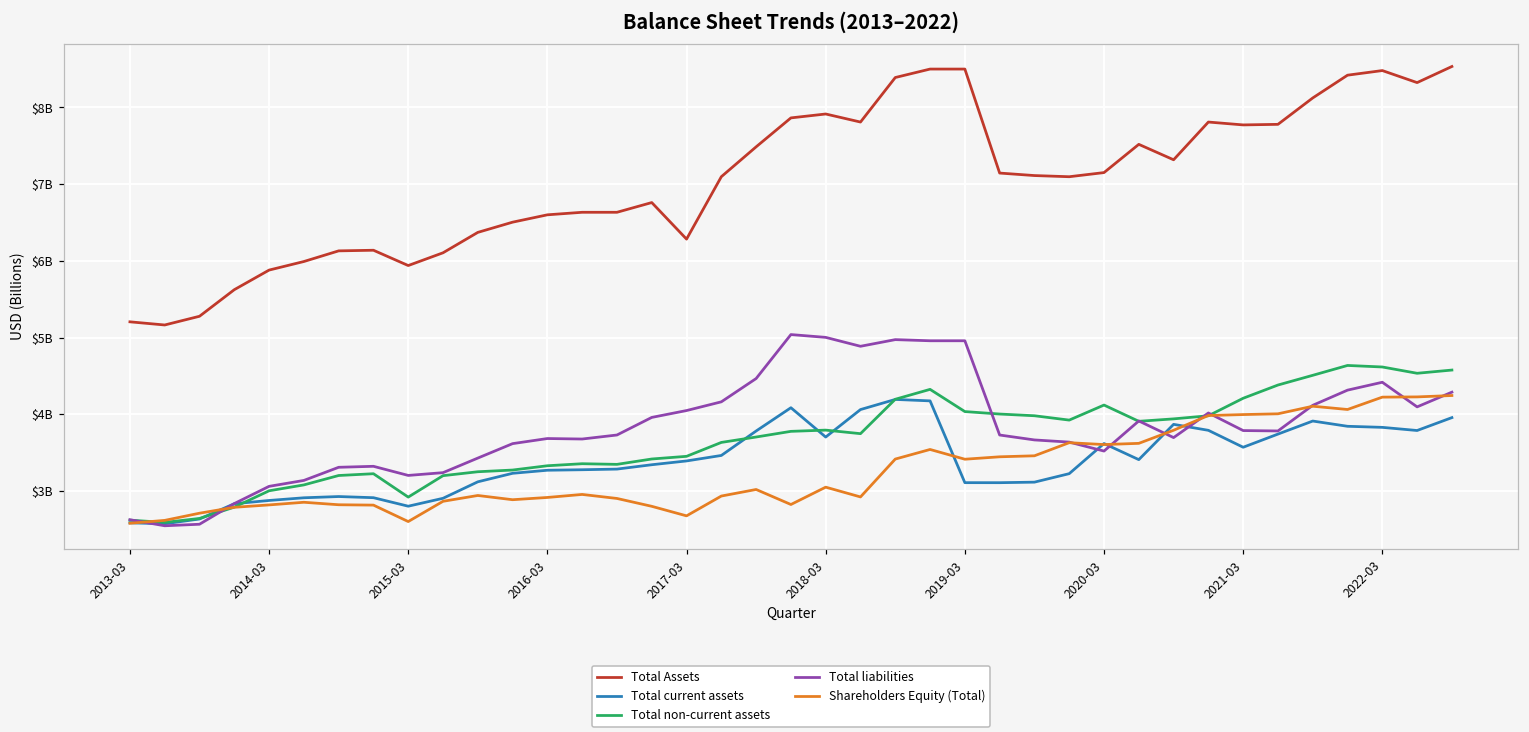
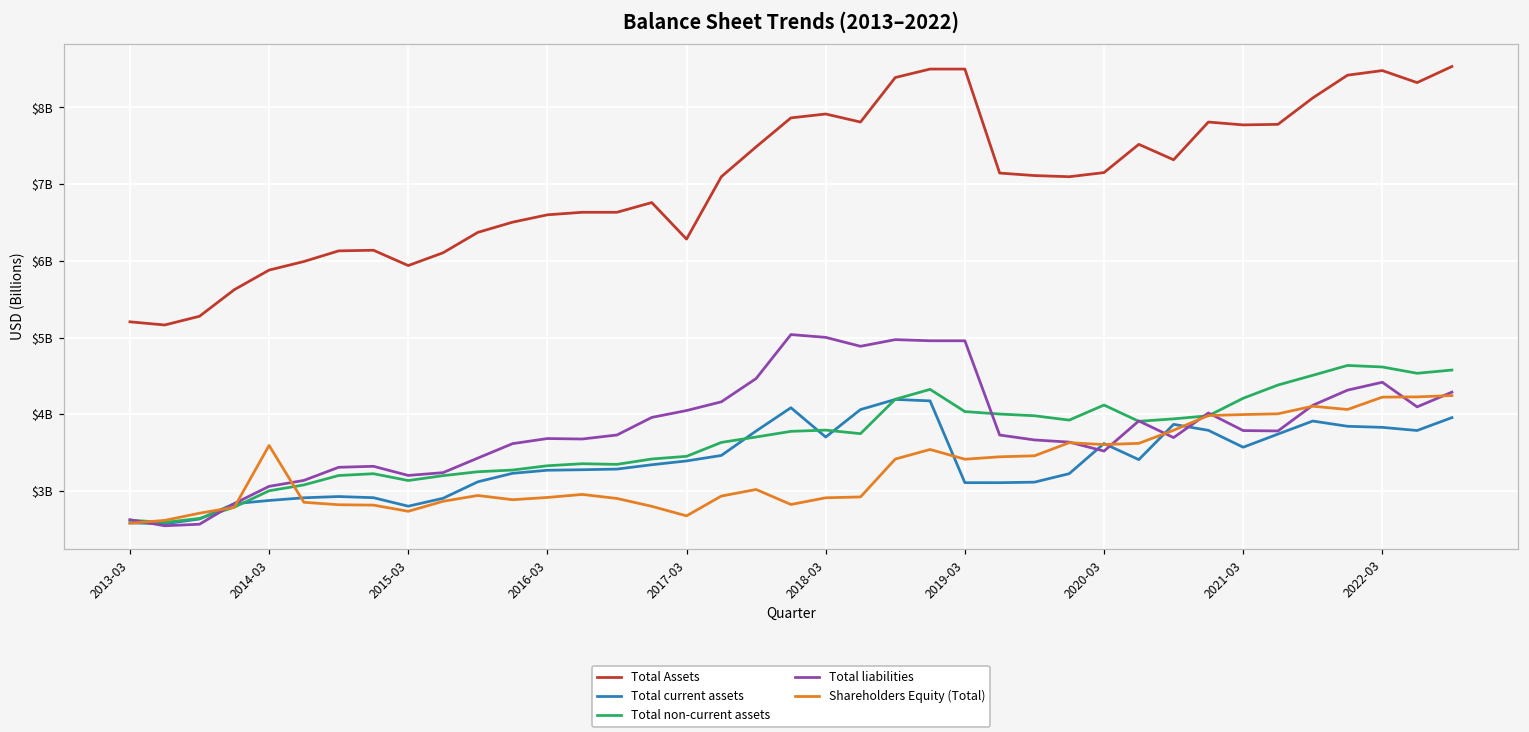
Shareholders Equity (Total), 2014-03: $2800000000 -> $3600000000
Total non-current assets, 2015-03: $2900000000 -> $3100000000
Shareholders Equity (Total), 2015-03: $2600000000 -> $2700000000
Shareholders Equity (Total), 2018-03: $3100000000 -> $2900000000
